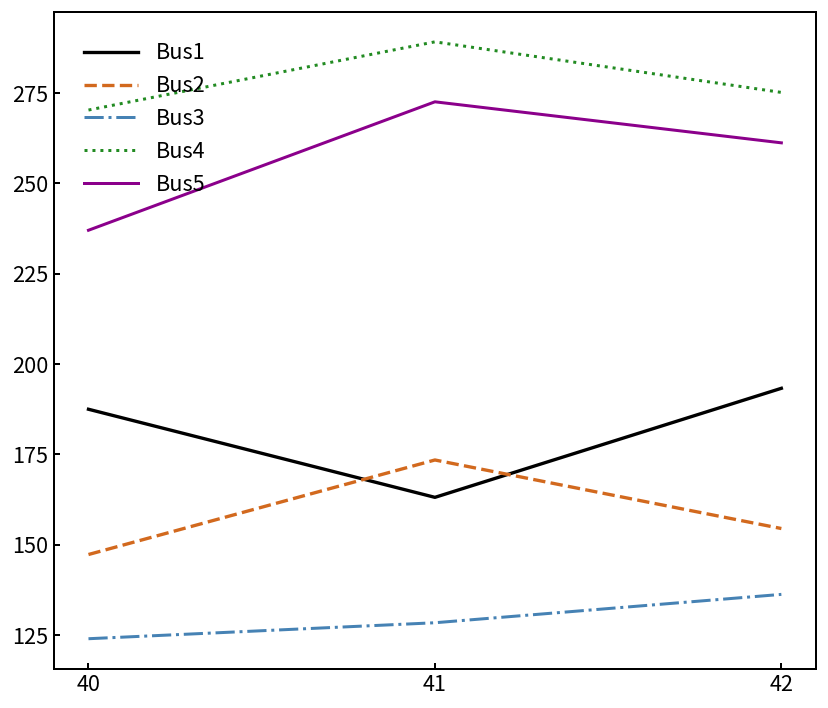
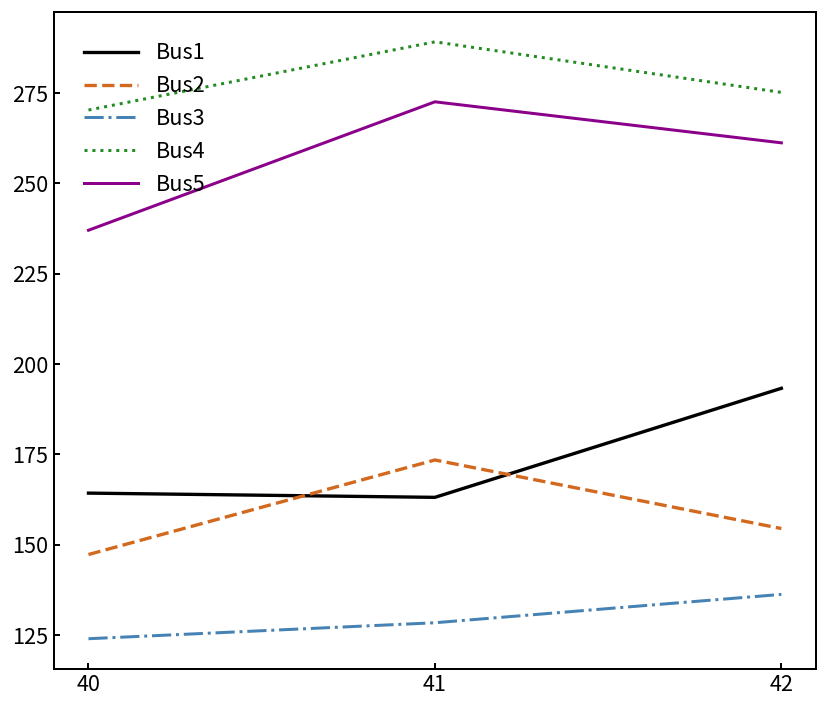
Bus1, 40: 187 -> 164
